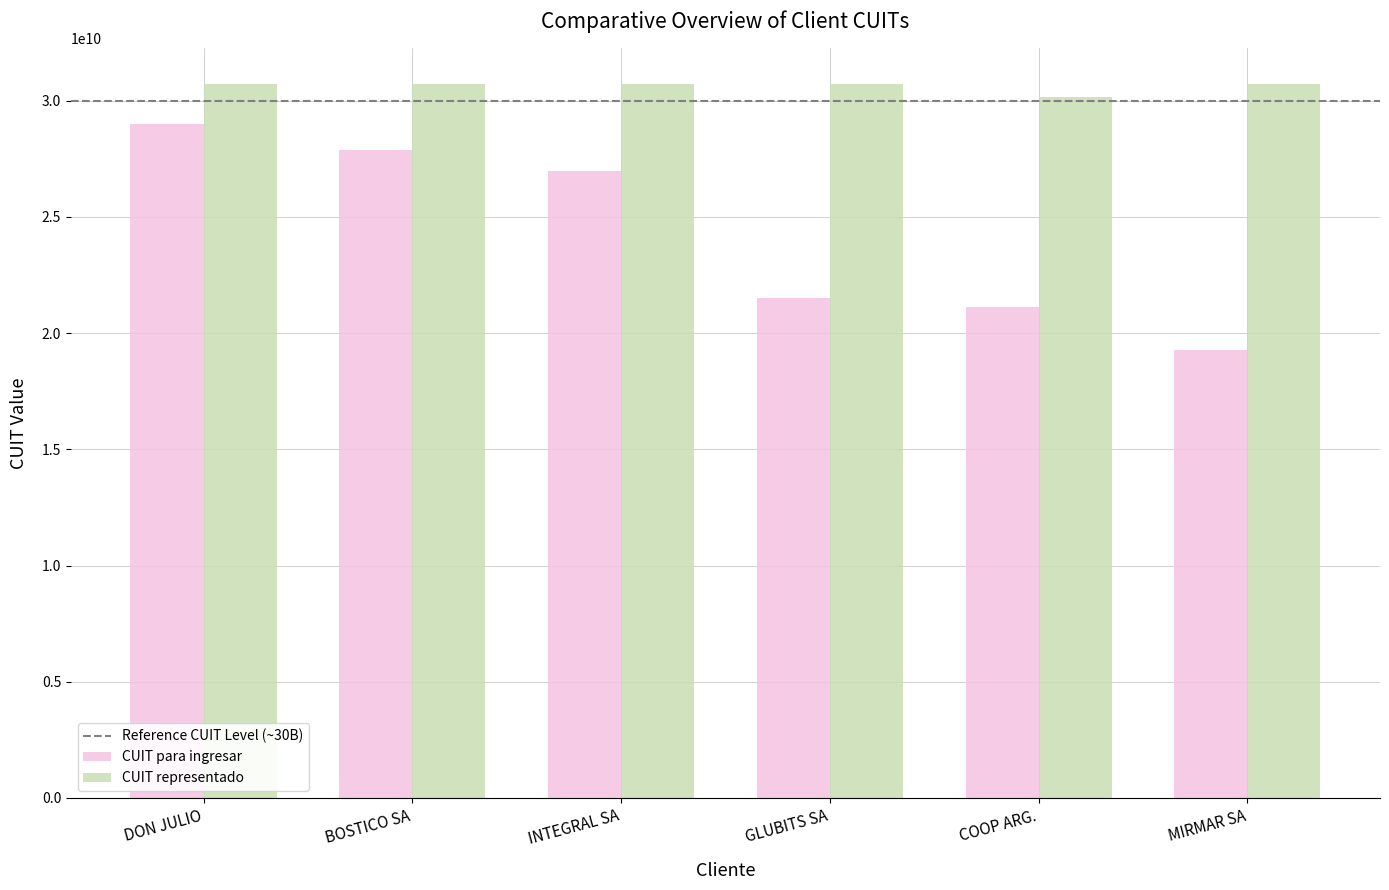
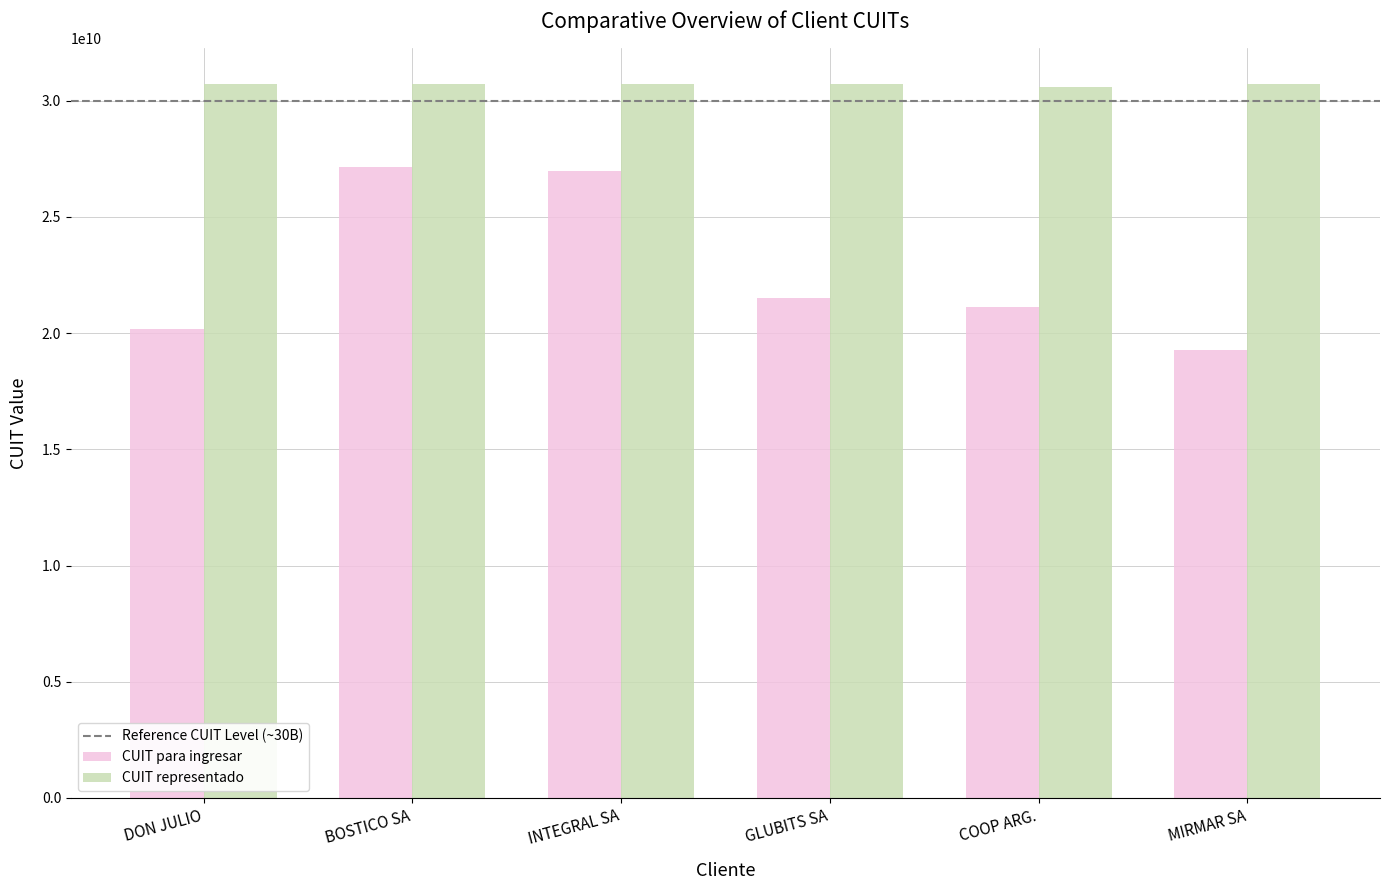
CUIT para ingresar, DON JULIO: 29000000000 -> 20200000000
CUIT para ingresar, BOSTICO SA: 27900000000 -> 27100000000
CUIT representado, COOP ARG.: 30100000000 -> 30600000000
